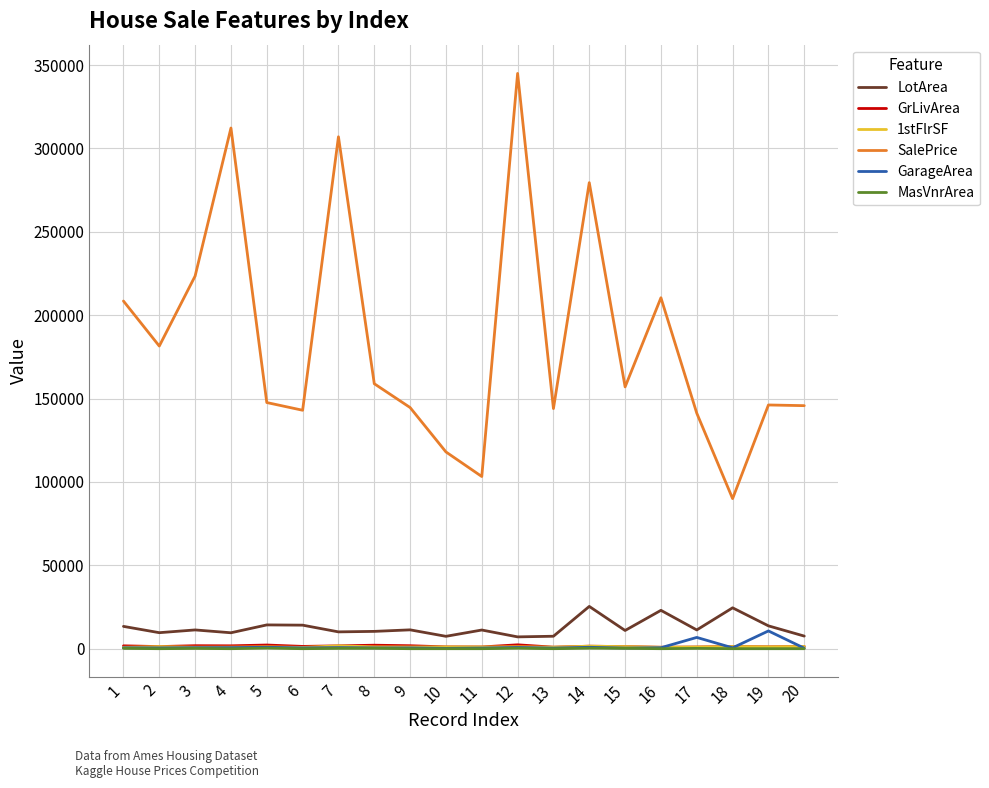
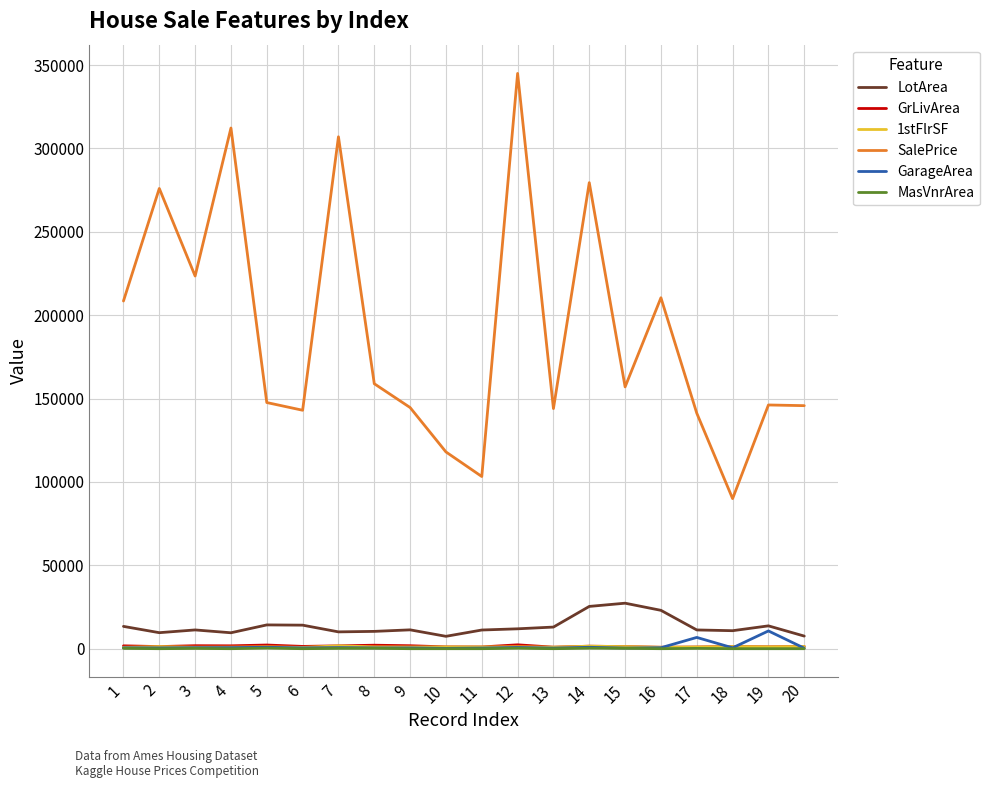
SalePrice, 2: 182000 -> 276000
LotArea, 12: 7000 -> 12000
LotArea, 13: 7000 -> 13000
LotArea, 15: 11000 -> 27000
LotArea, 18: 25000 -> 11000
